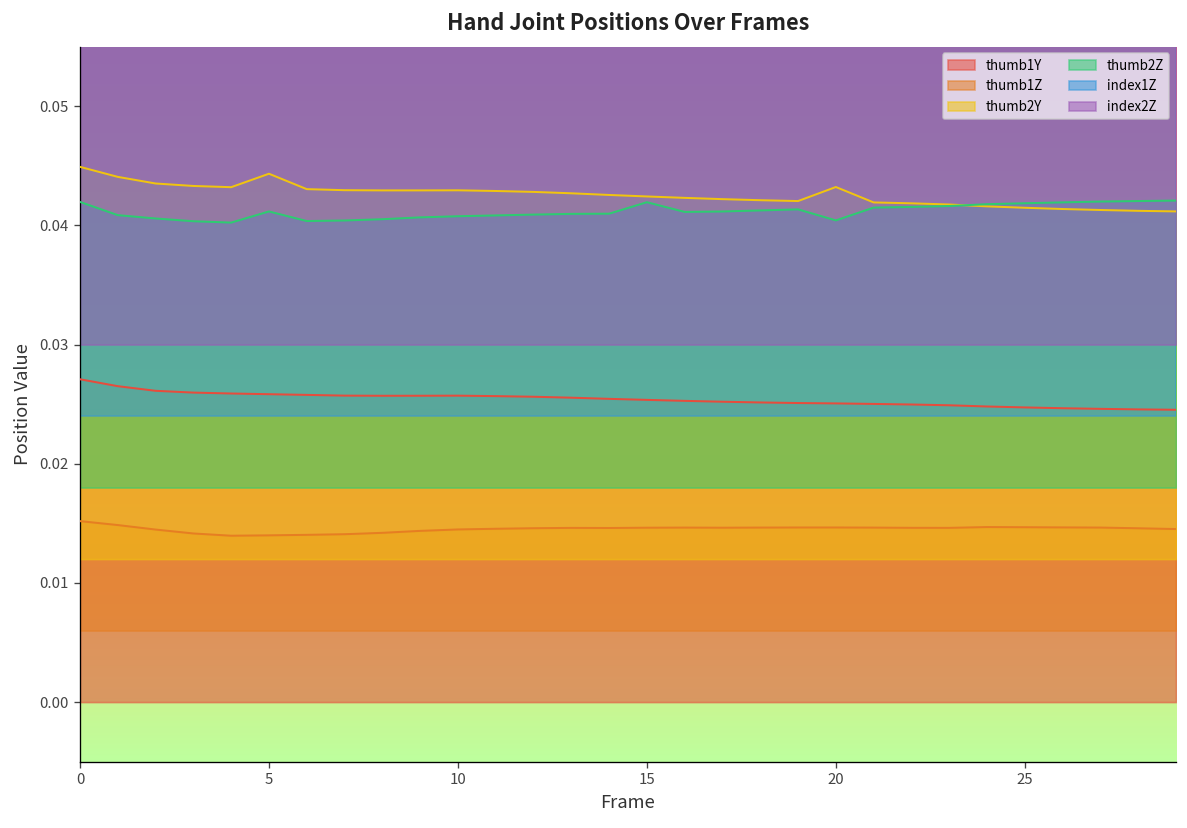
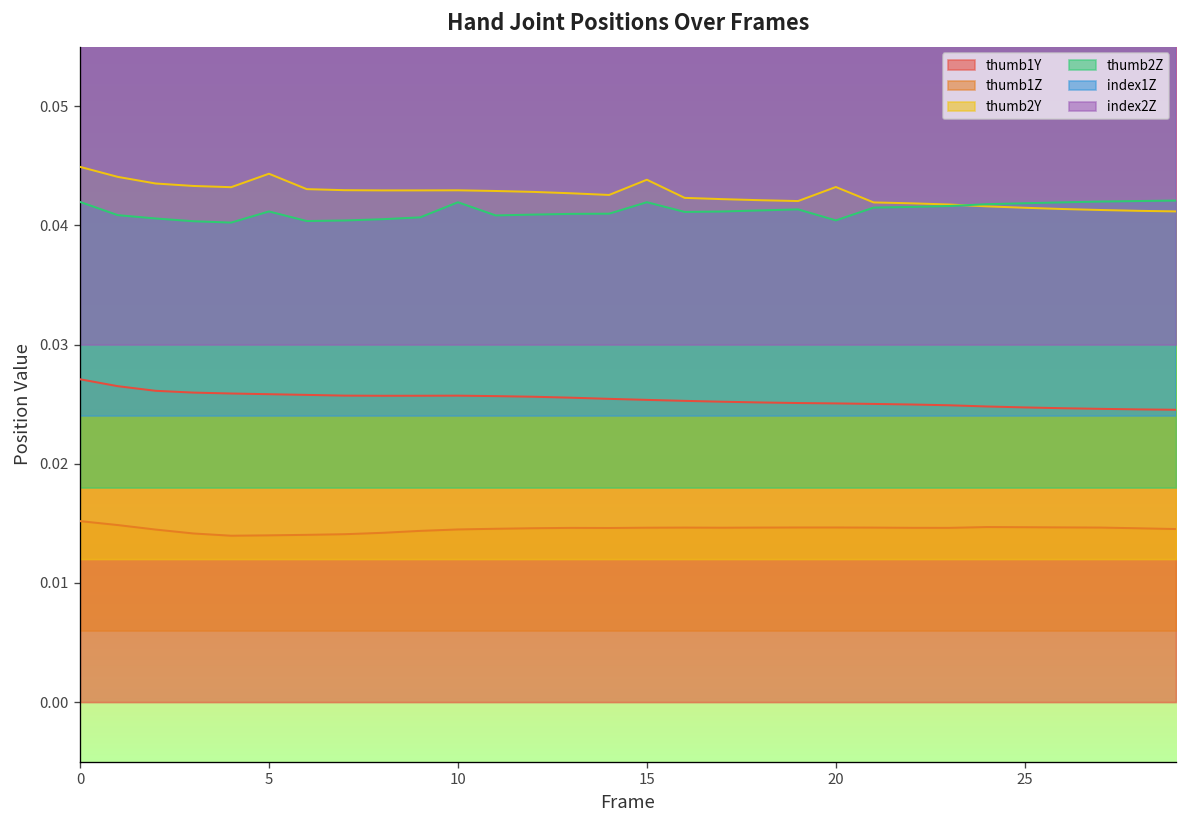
thumb2Z, 10: 0.041 -> 0.042
thumb2Y, 15: 0.042 -> 0.044
